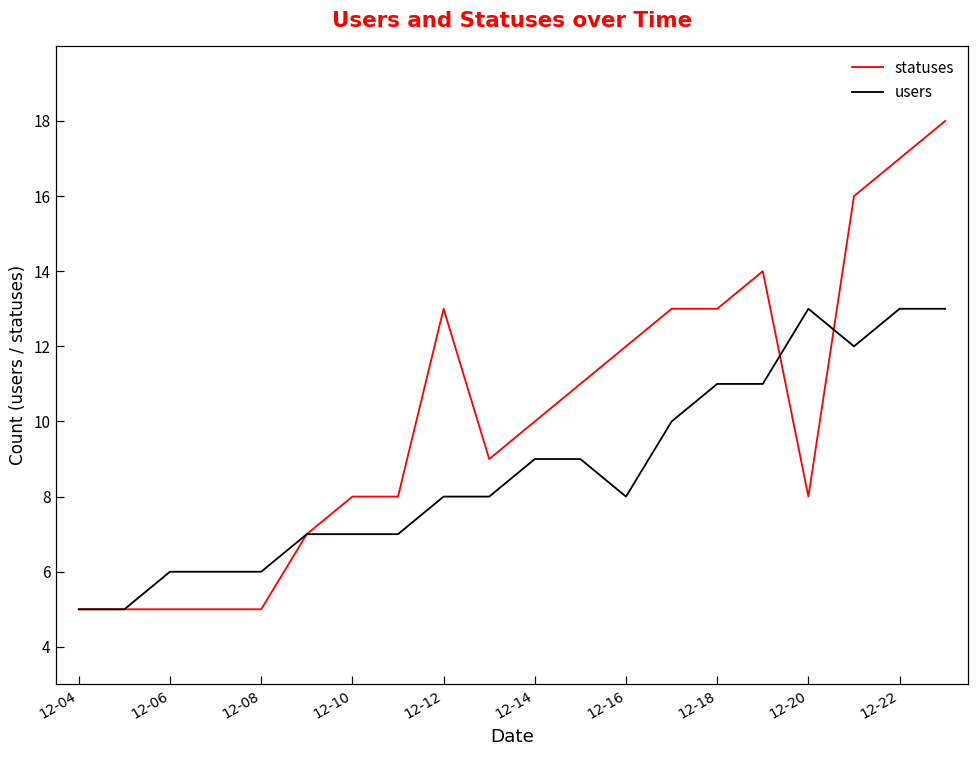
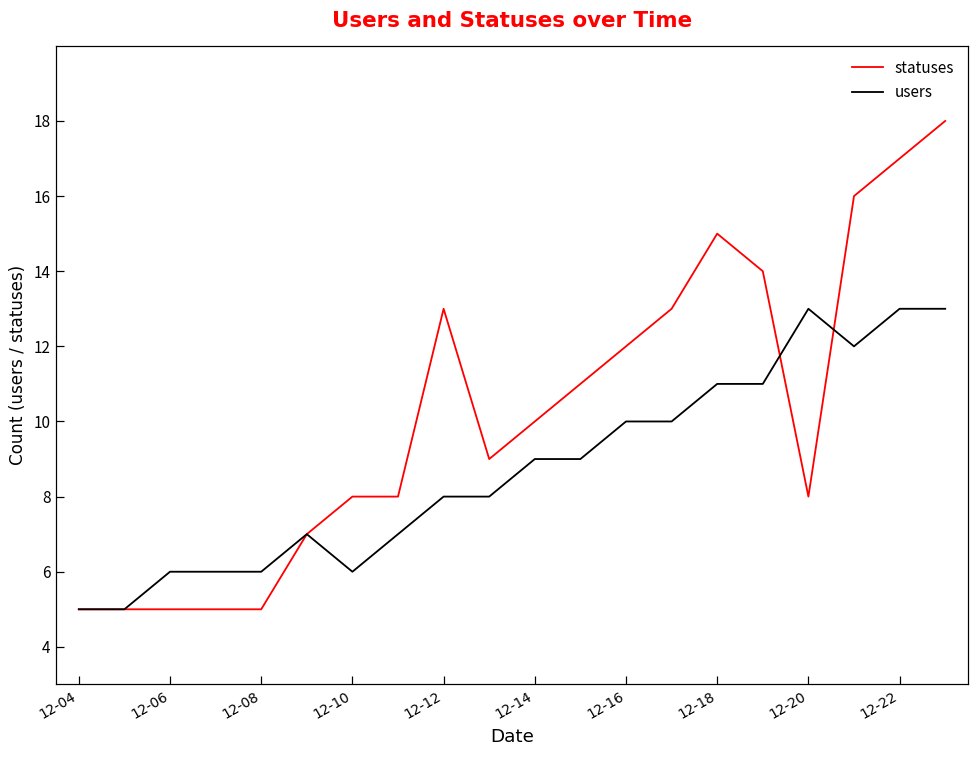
users, 12-10: 7 -> 6
users, 12-16: 8 -> 10
statuses, 12-18: 13 -> 15
